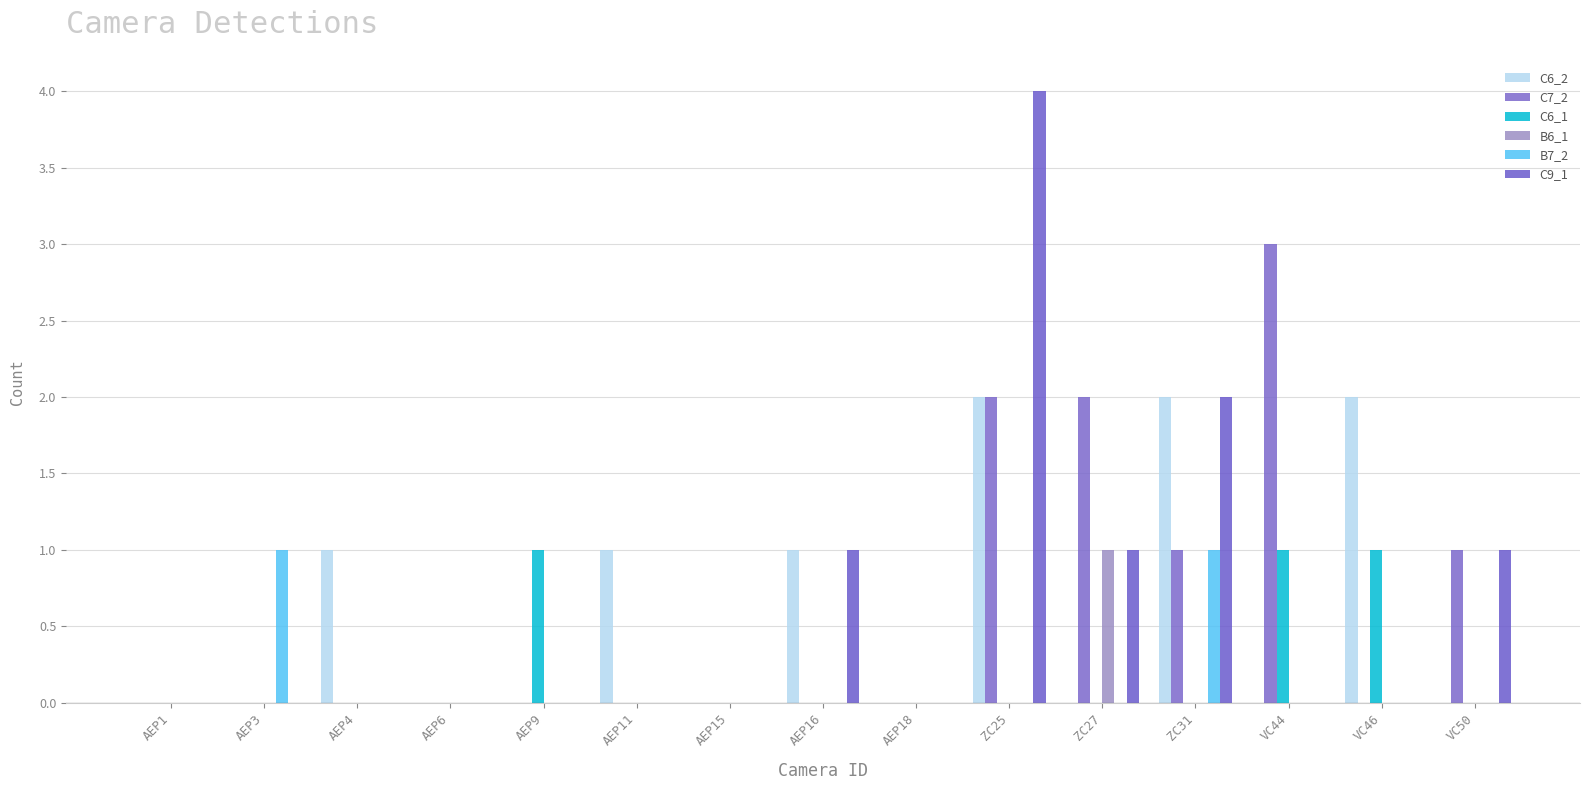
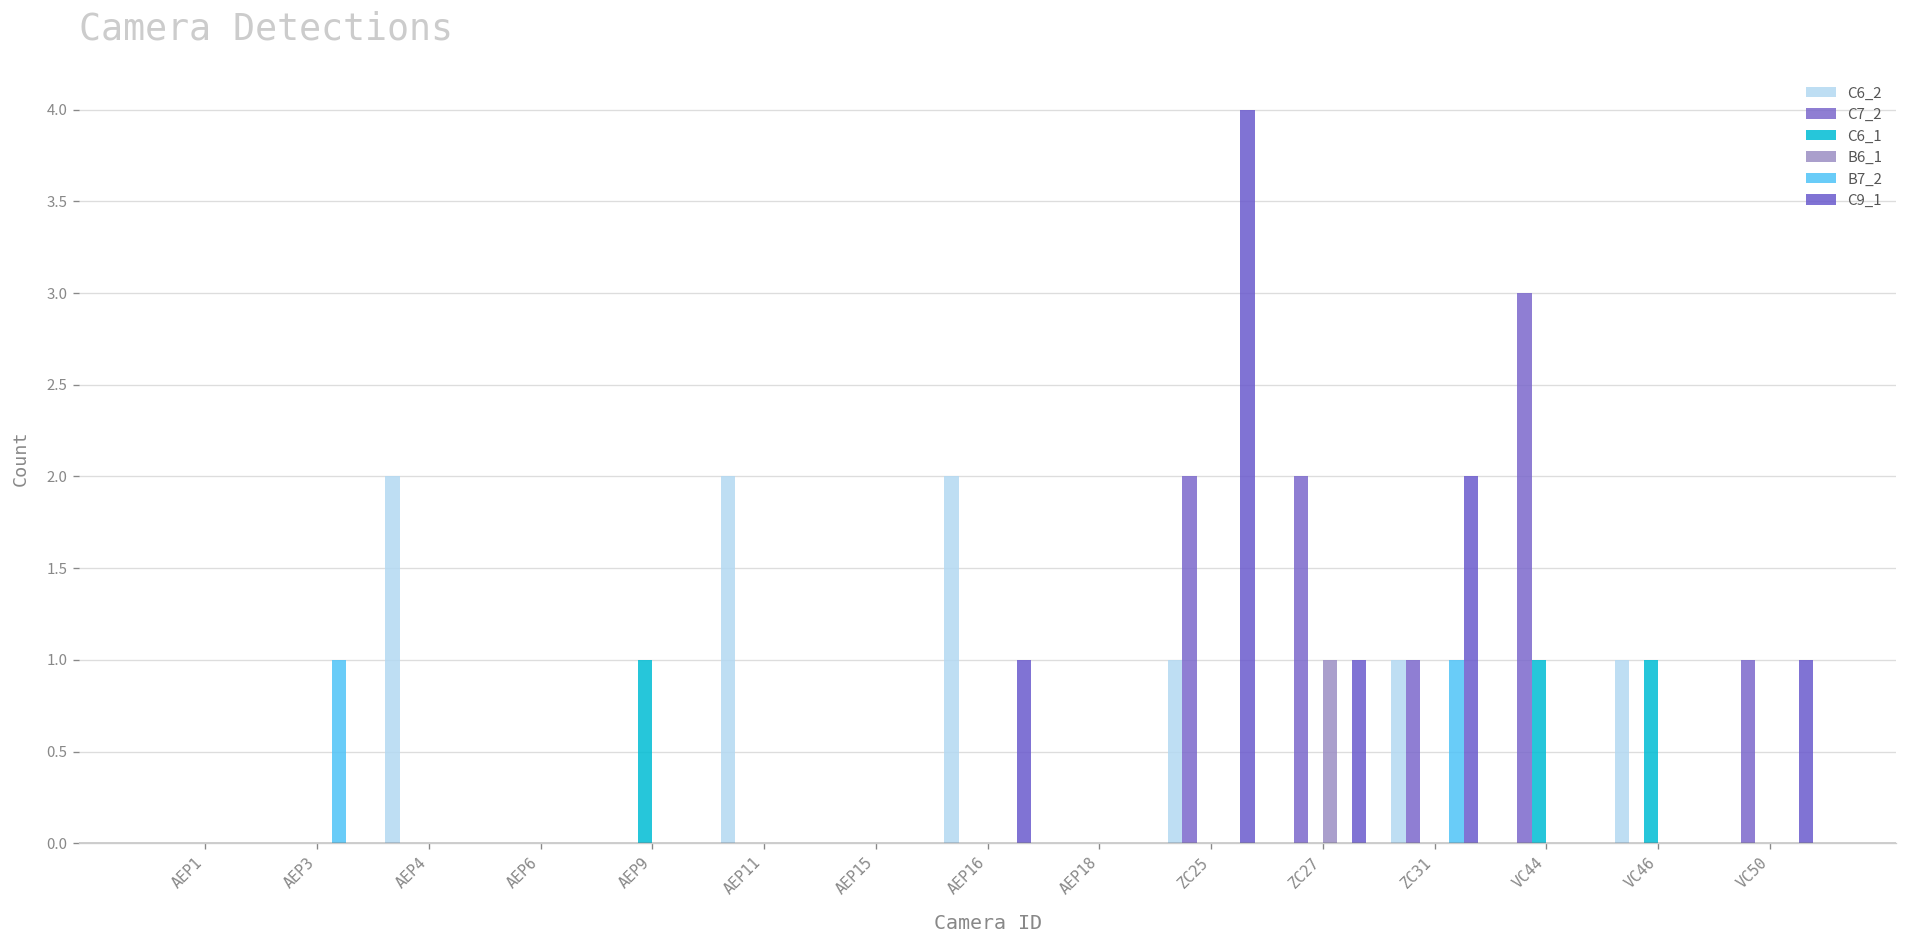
C6_2, AEP4: 1 -> 2
C6_2, AEP11: 1 -> 2
C6_2, AEP16: 1 -> 2
C6_2, ZC25: 2 -> 1
C6_2, ZC31: 2 -> 1
C6_2, VC46: 2 -> 1
